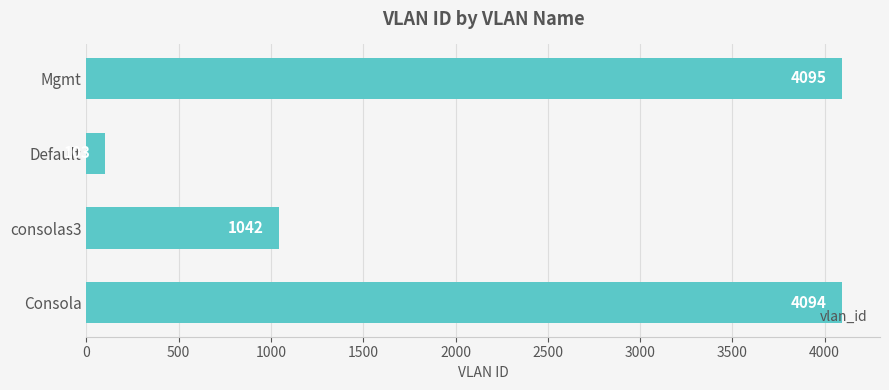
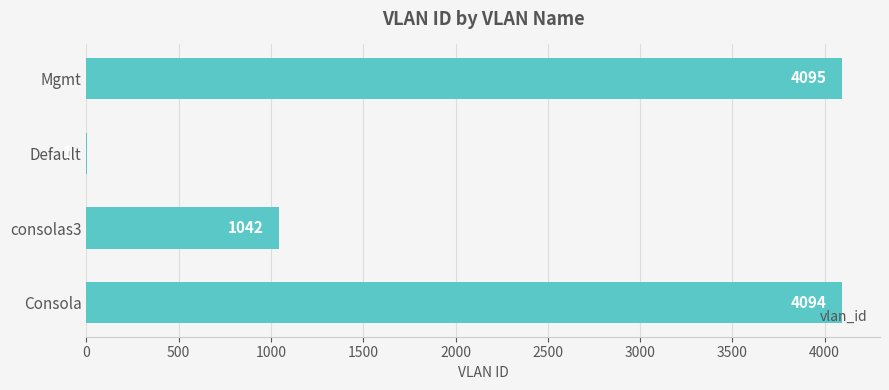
Default: 100 -> 0
